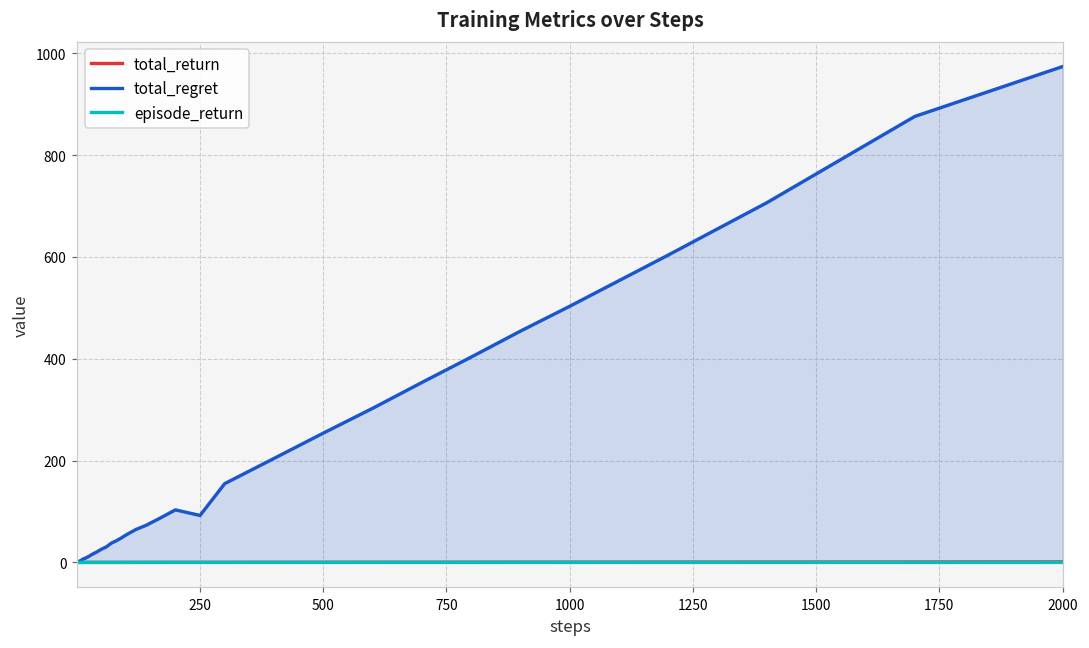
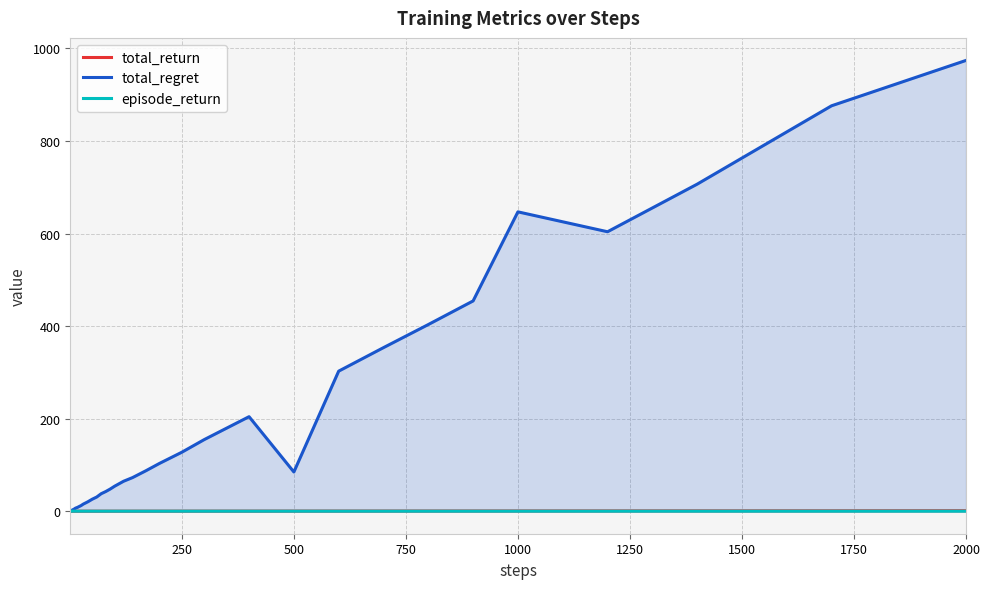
total_regret, 250: 90 -> 130
total_regret, 500: 250 -> 80
total_regret, 1000: 500 -> 650
